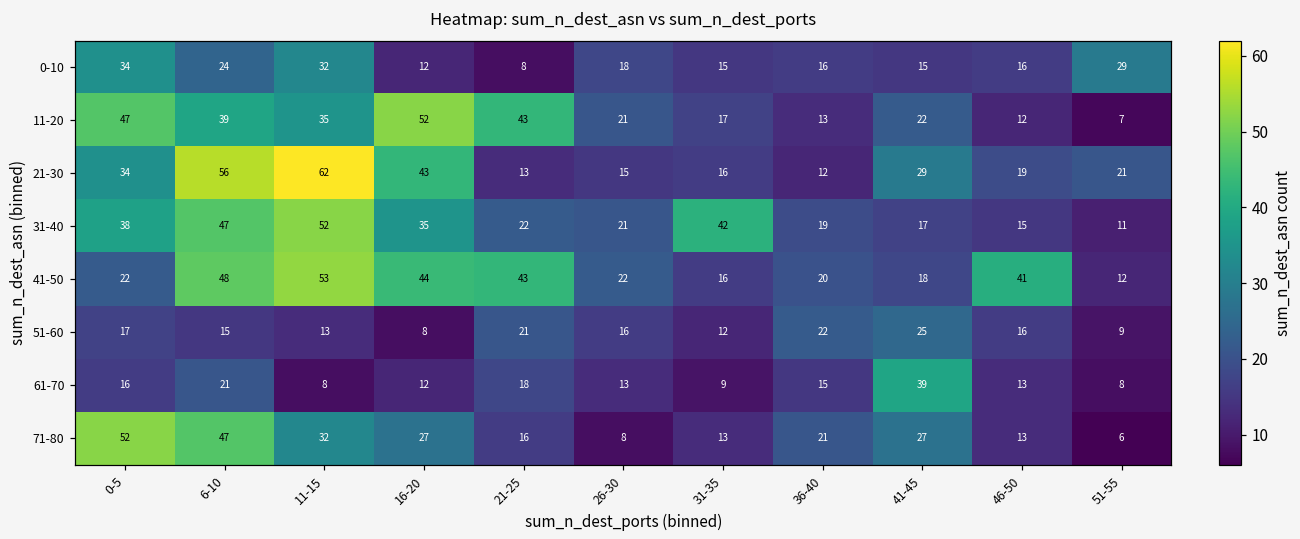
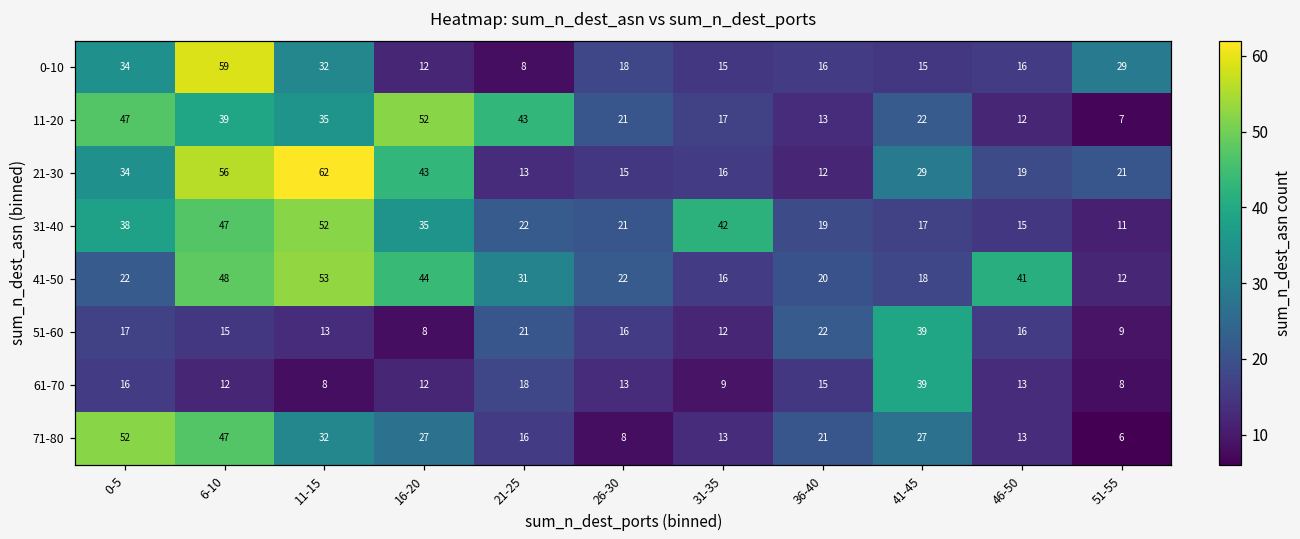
0-10, 6-10: 24 -> 59
41-50, 21-25: 43 -> 31
51-60, 41-45: 25 -> 39
61-70, 6-10: 21 -> 12
